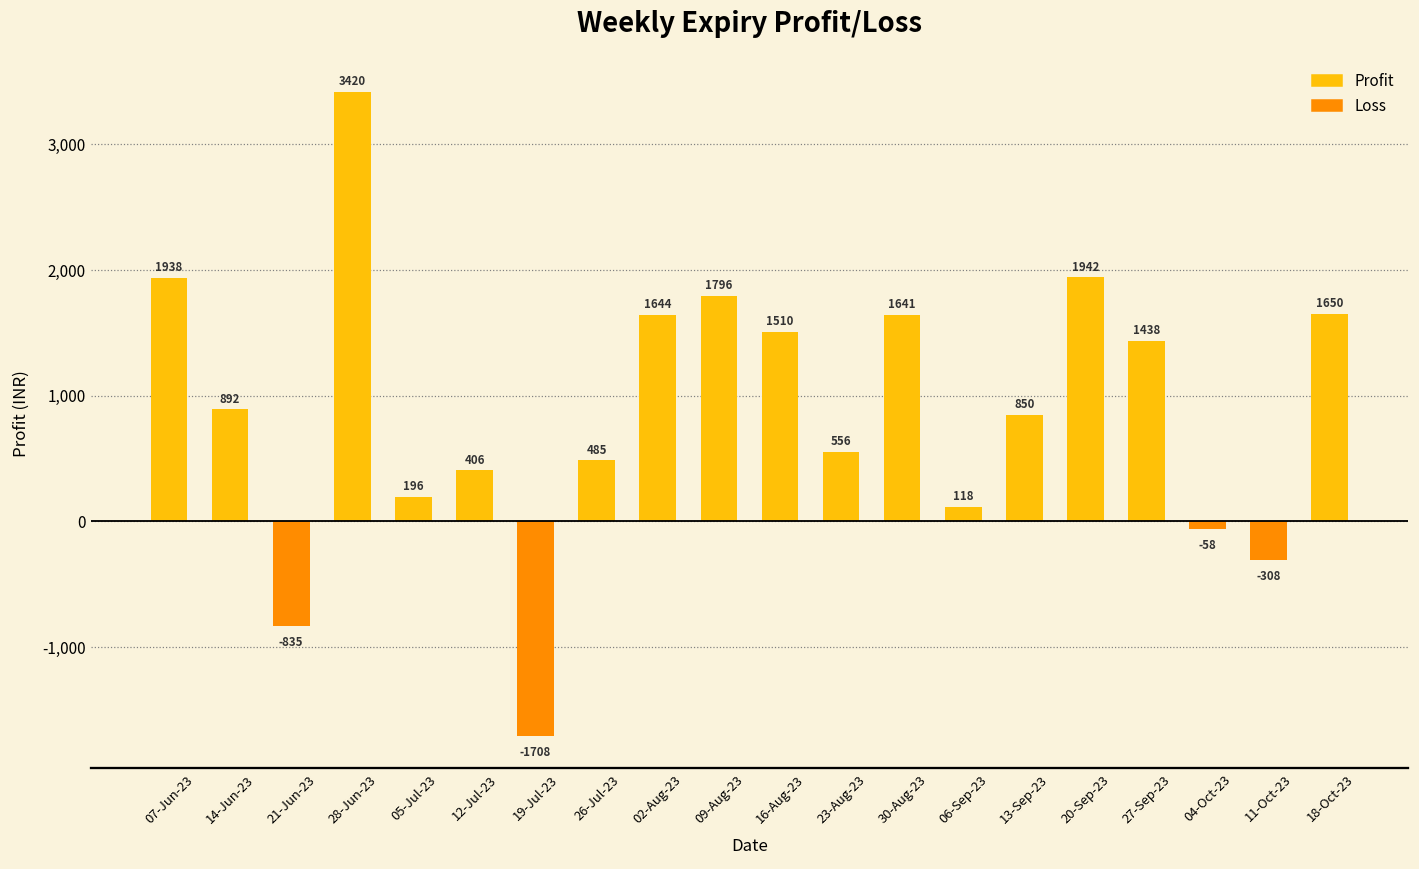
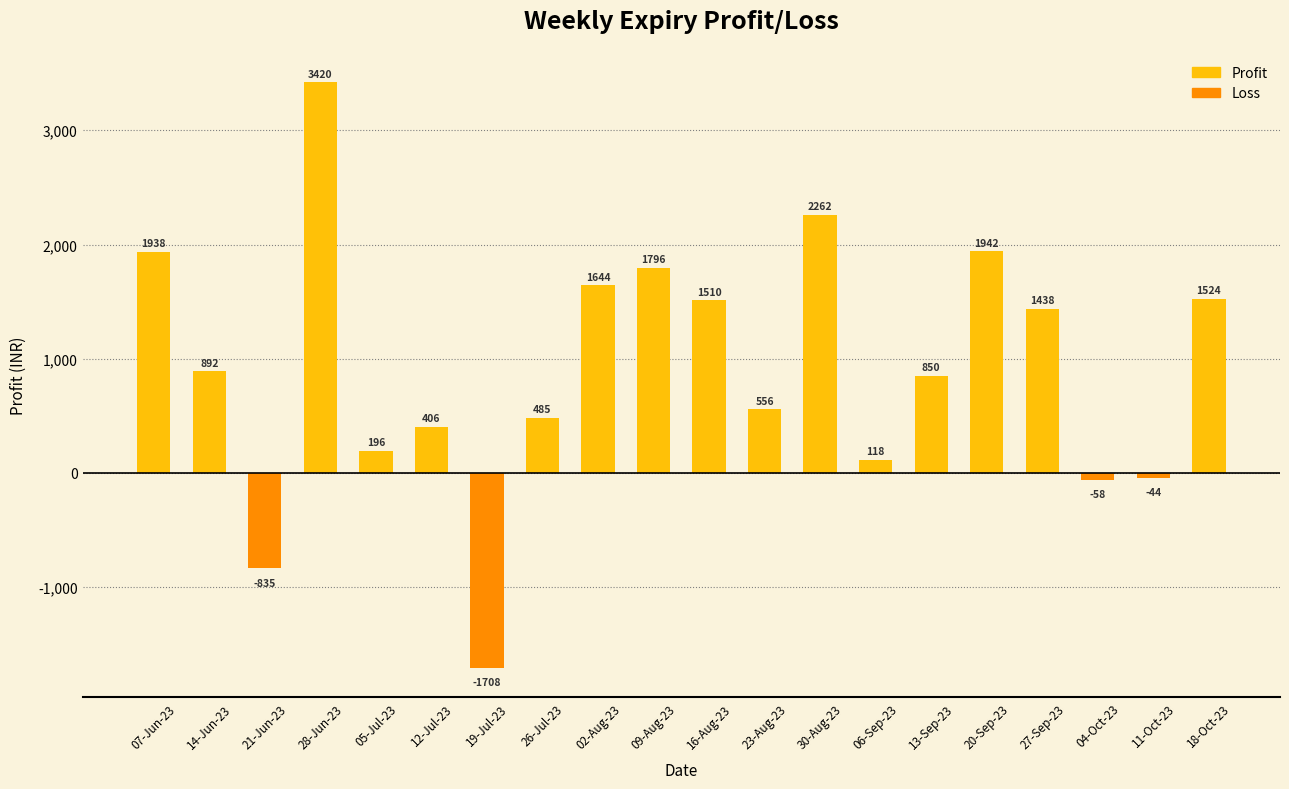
30-Aug-23: 1641 -> 2262
11-Oct-23: -308 -> -44
18-Oct-23: 1650 -> 1524
